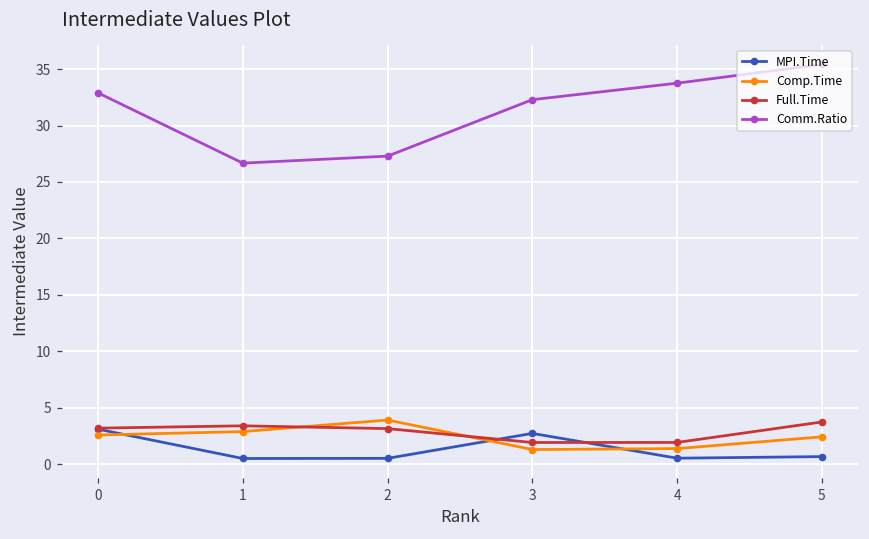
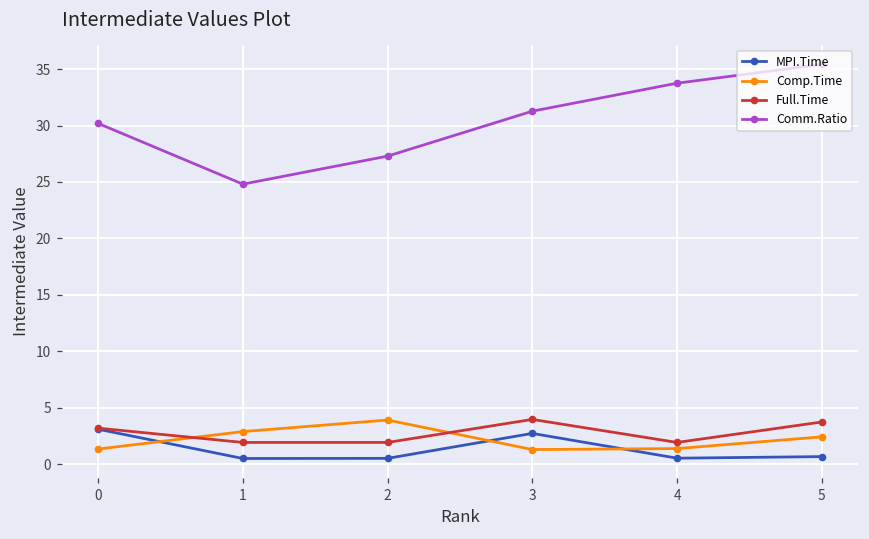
Comp.Time, 0: 2.6 -> 1.4
Comm.Ratio, 0: 32.9 -> 30.2
Full.Time, 1: 3.4 -> 1.9
Comm.Ratio, 1: 26.7 -> 24.8
Full.Time, 2: 3.2 -> 1.9
Full.Time, 3: 1.9 -> 4.0
Comm.Ratio, 3: 32.3 -> 31.3
